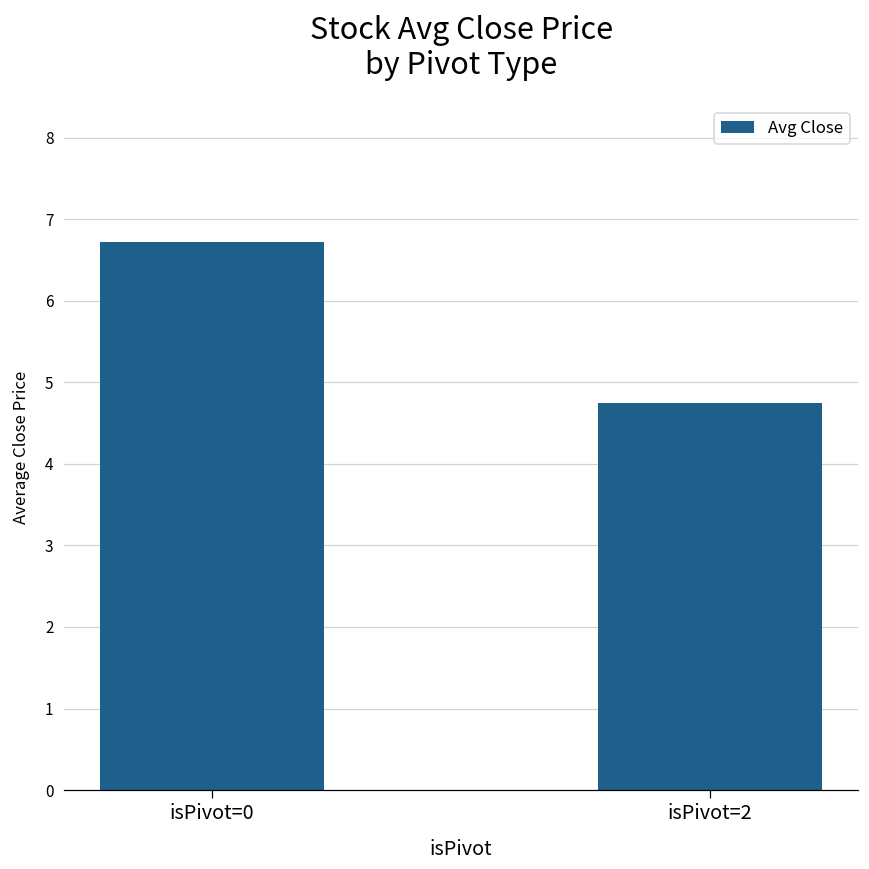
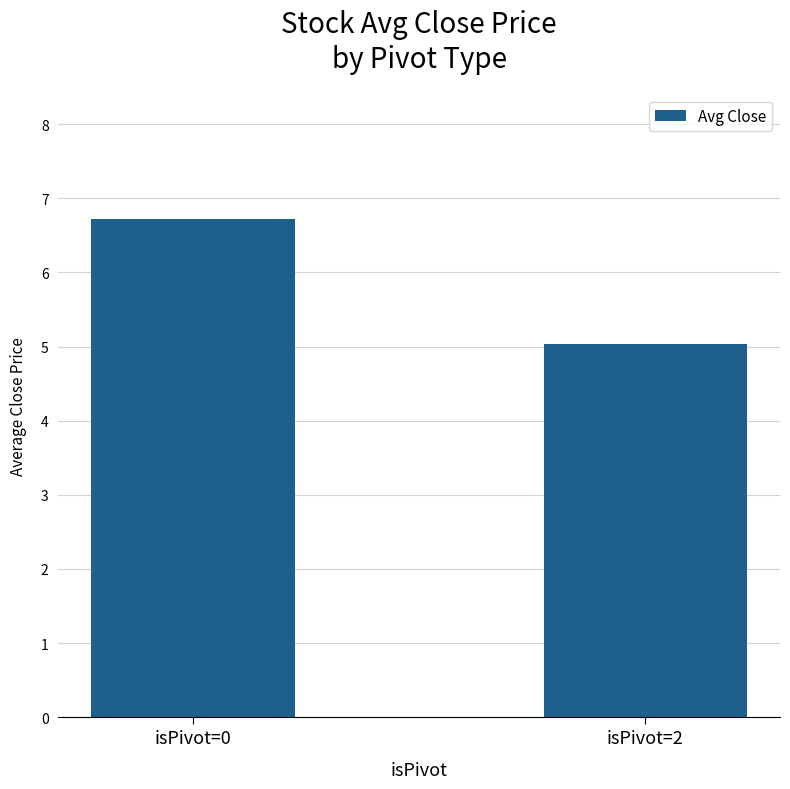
isPivot=2: 4.8 -> 5.0
